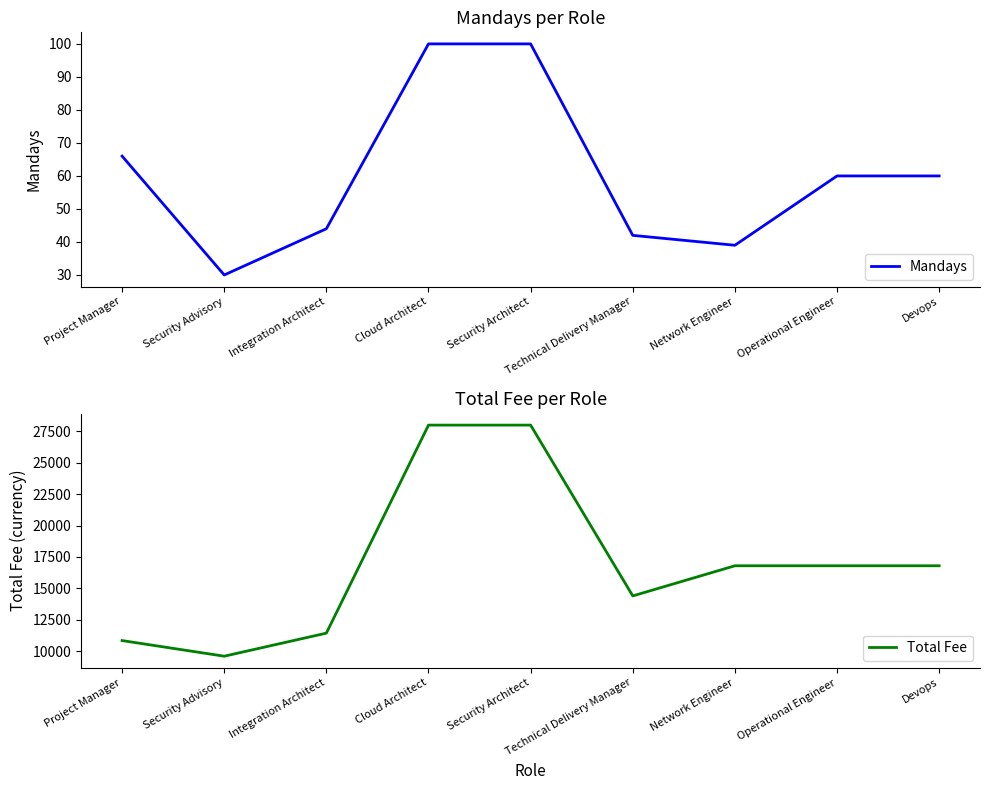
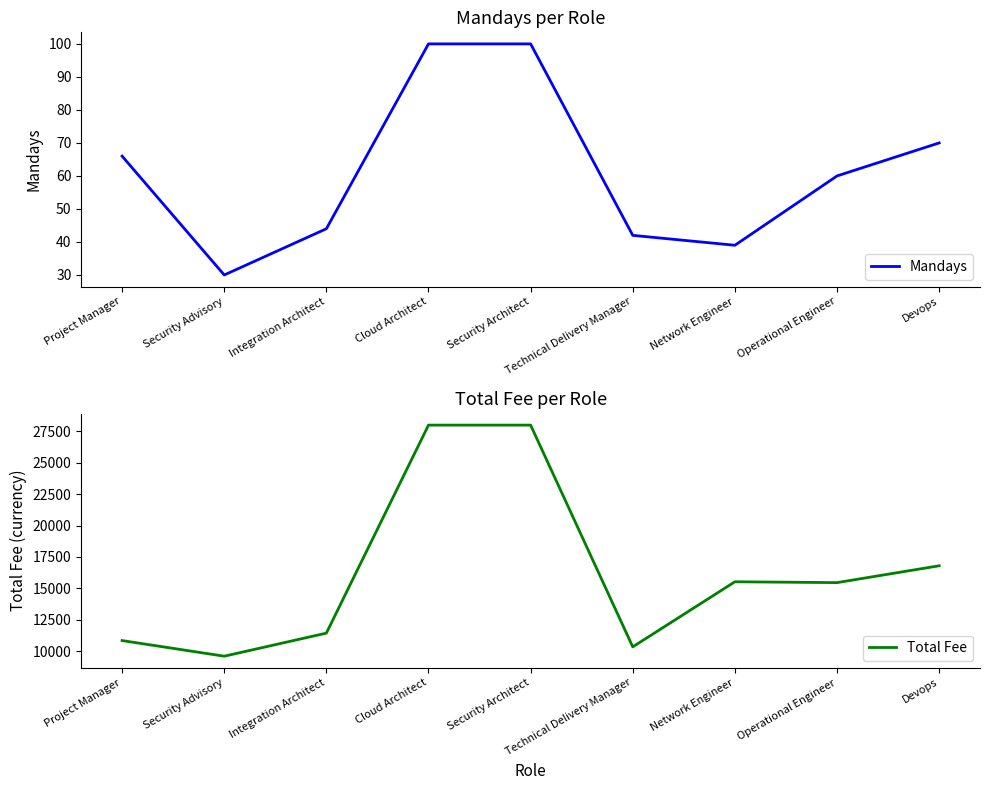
Mandays per Role, Devops: 60 -> 70
Total Fee per Role, Technical Delivery Manager: 14400 -> 10300
Total Fee per Role, Network Engineer: 16800 -> 15500
Total Fee per Role, Operational Engineer: 16800 -> 15500
